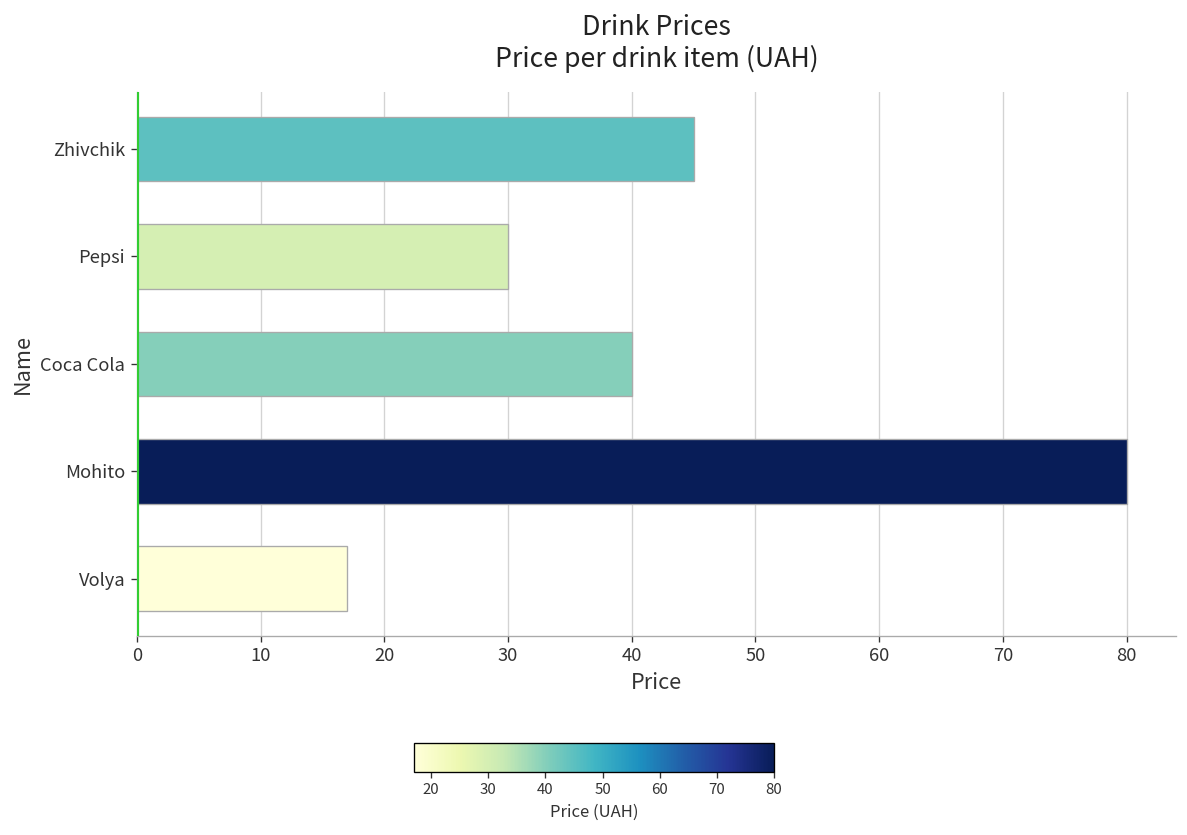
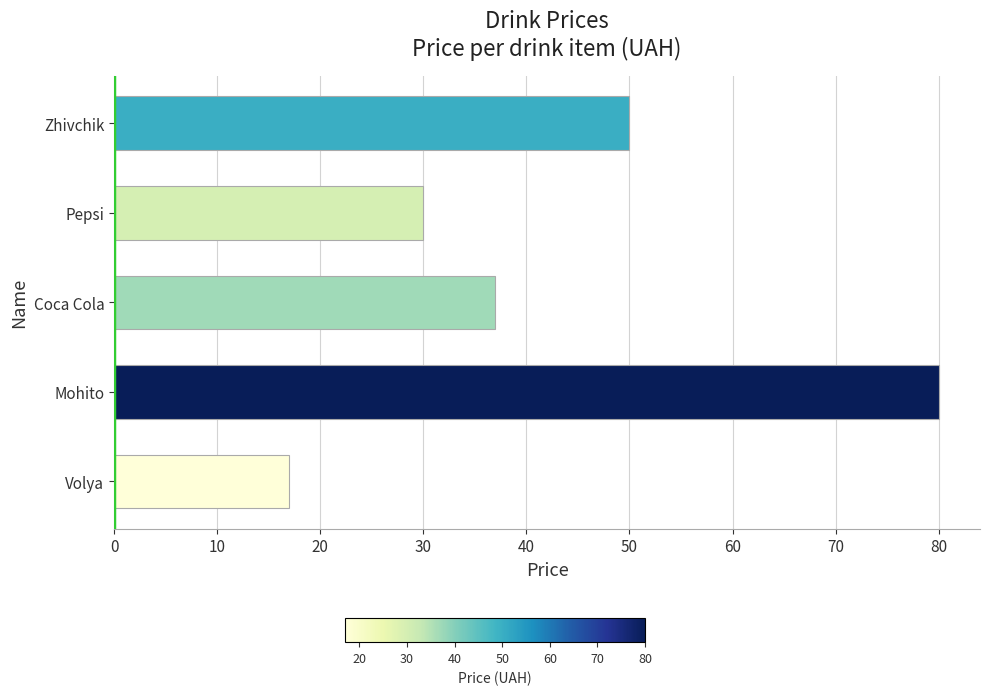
Zhivchik: 45 -> 50
Coca Cola: 40 -> 37
